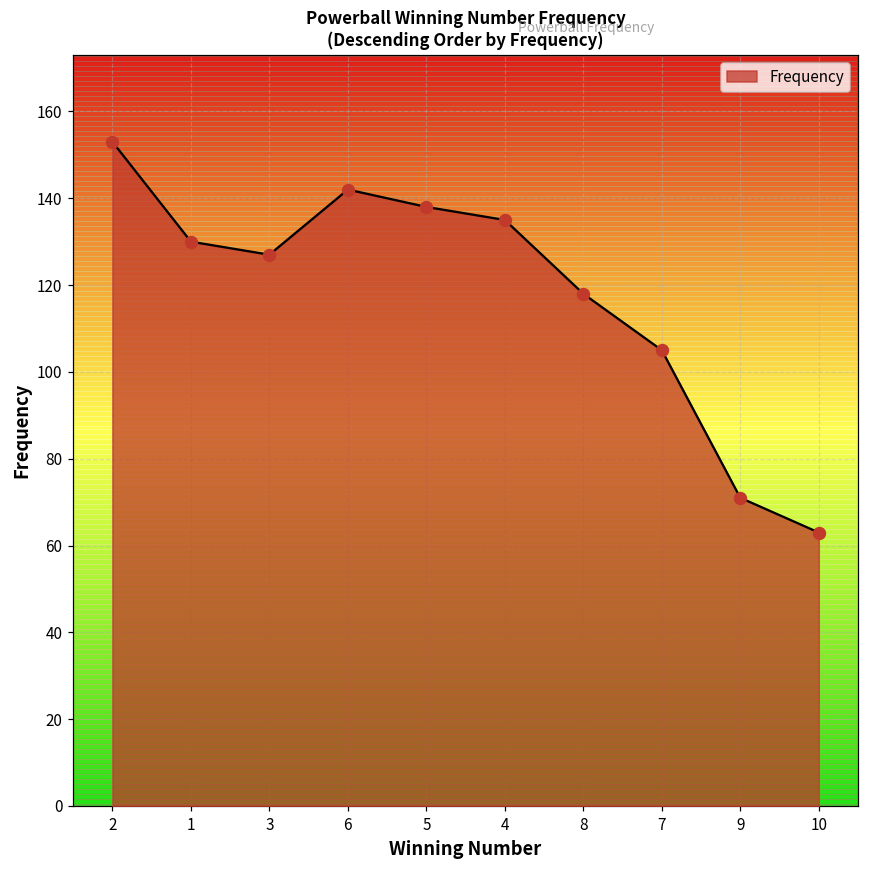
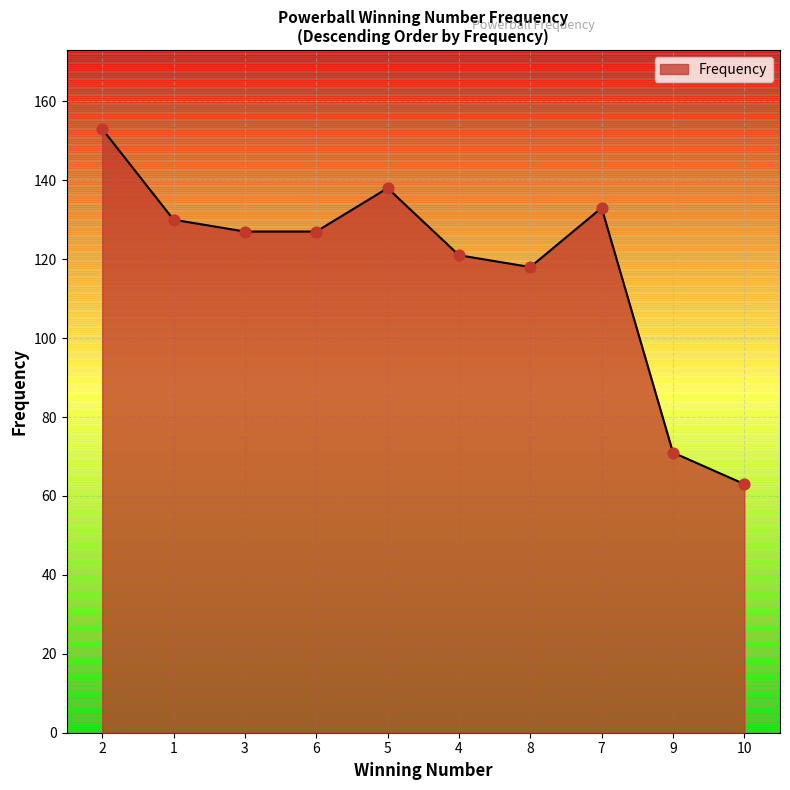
Frequency, 6: 142 -> 127
Frequency, 4: 135 -> 121
Frequency, 7: 105 -> 133
